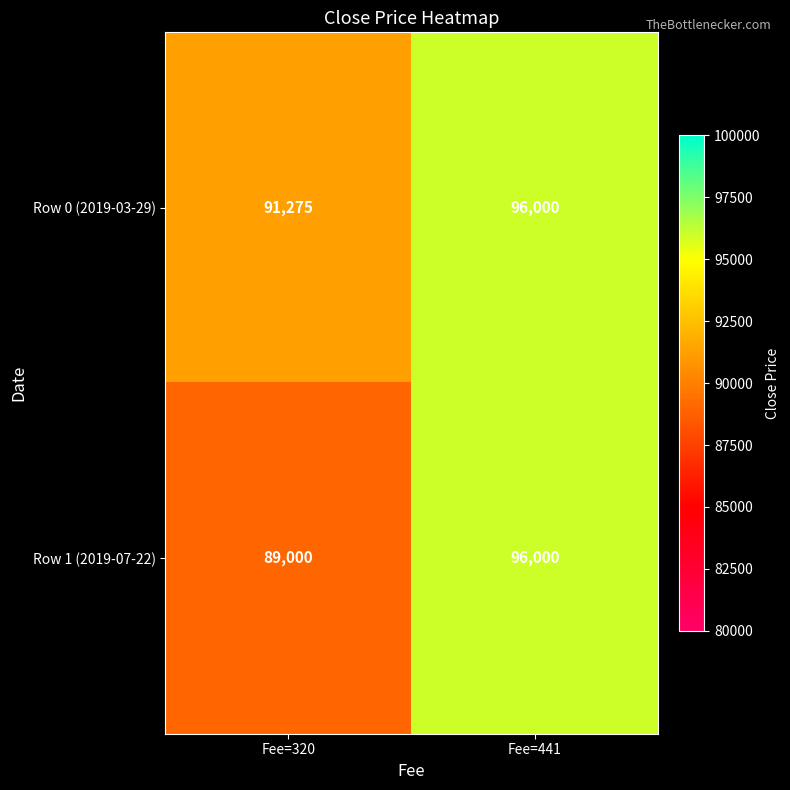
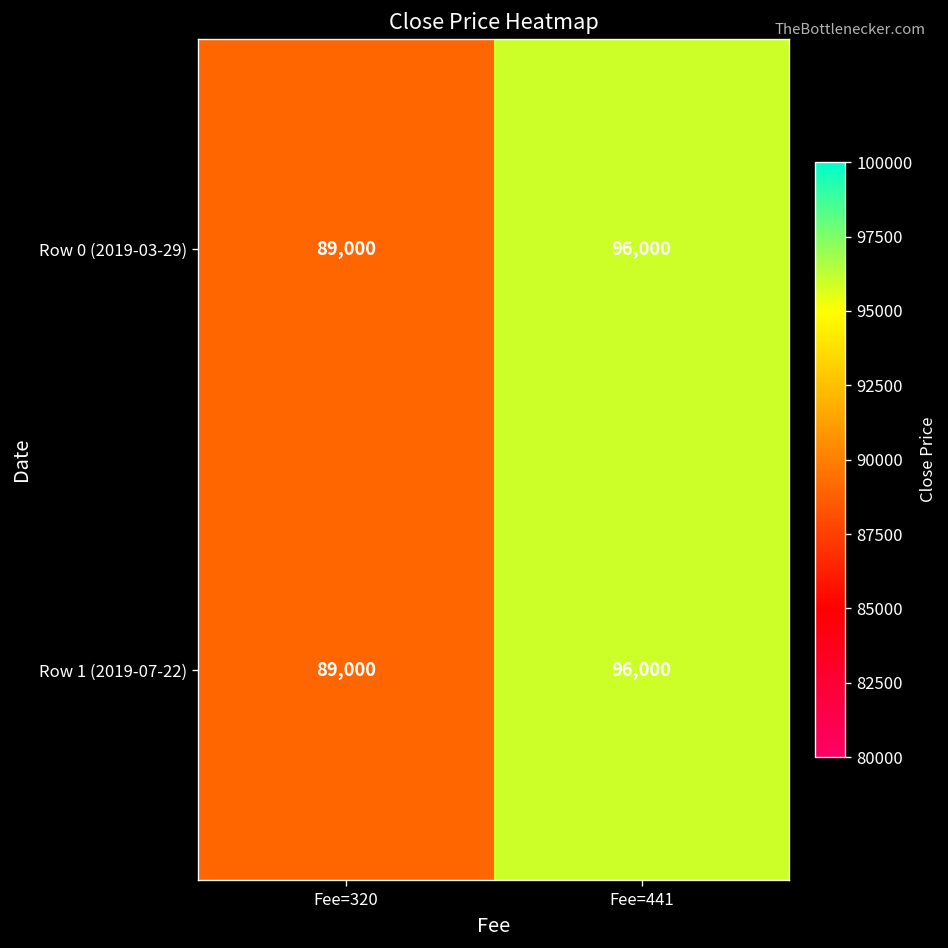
Row 0 (2019-03-29), Fee=320: 91,275 -> 89,000
